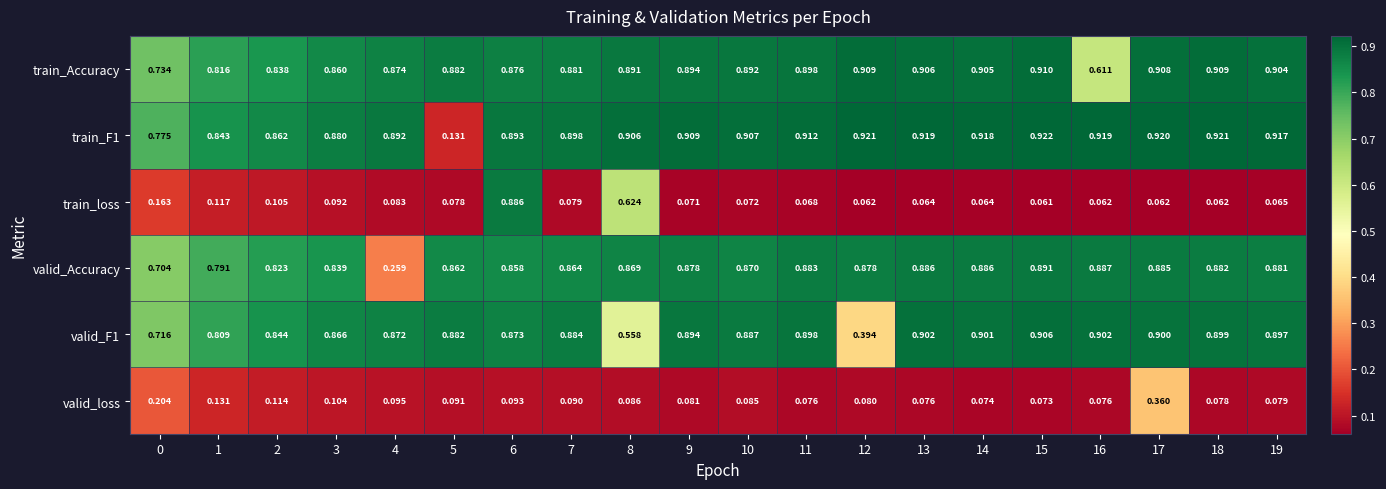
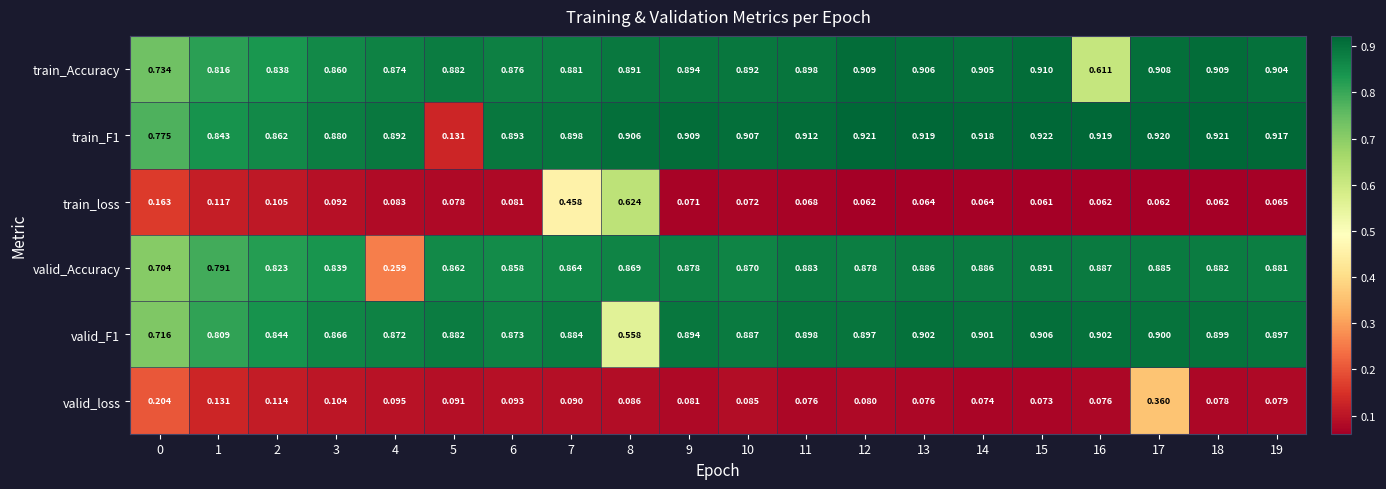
train_loss, 6: 0.886 -> 0.081
train_loss, 7: 0.079 -> 0.458
valid_F1, 12: 0.394 -> 0.897
